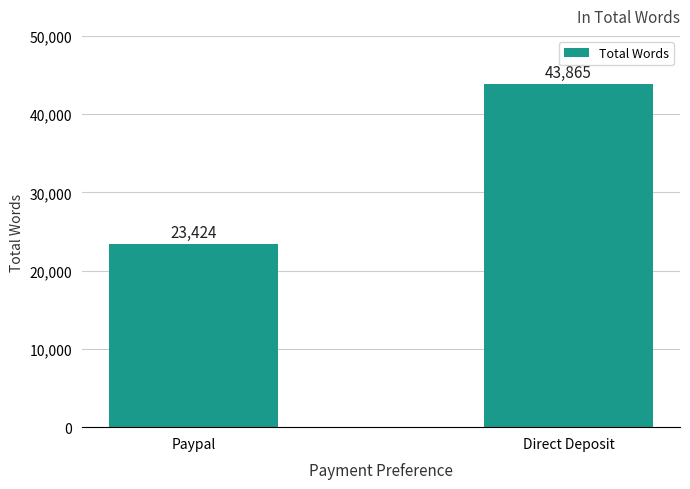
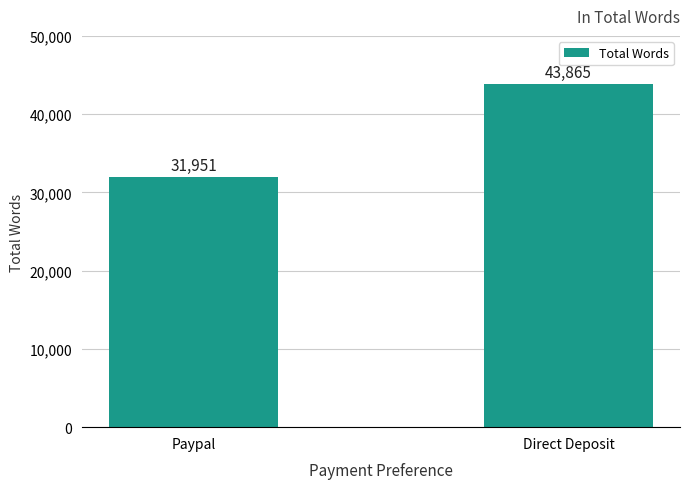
Paypal: 23,424 -> 31,951
